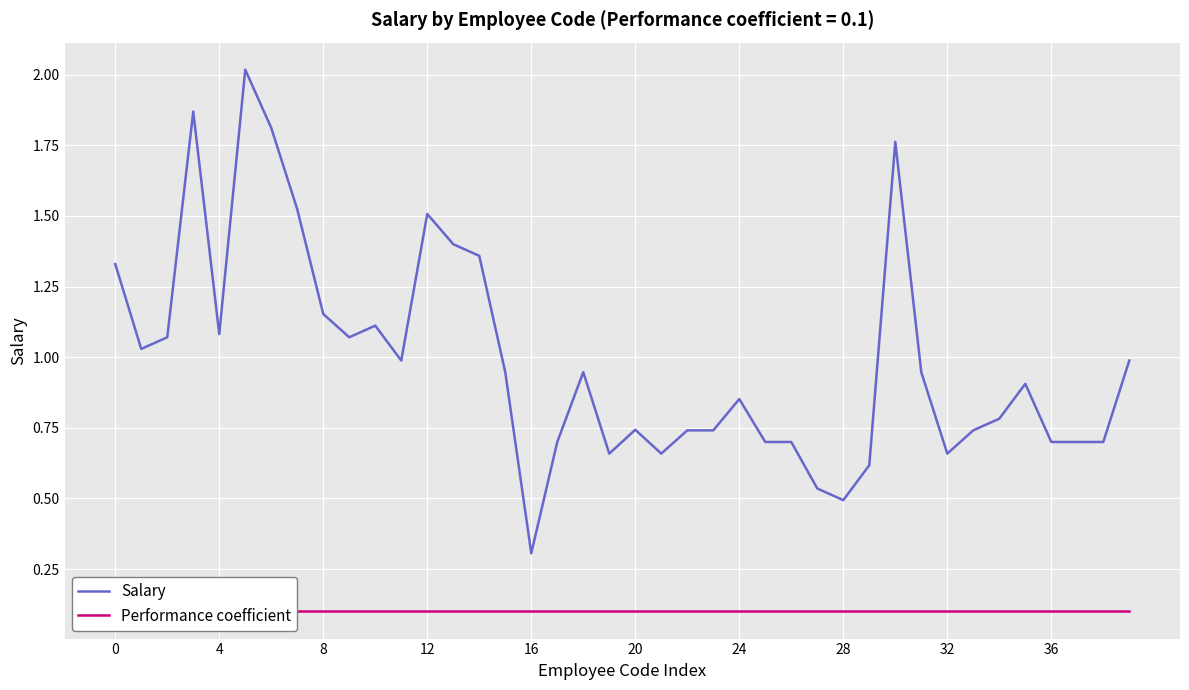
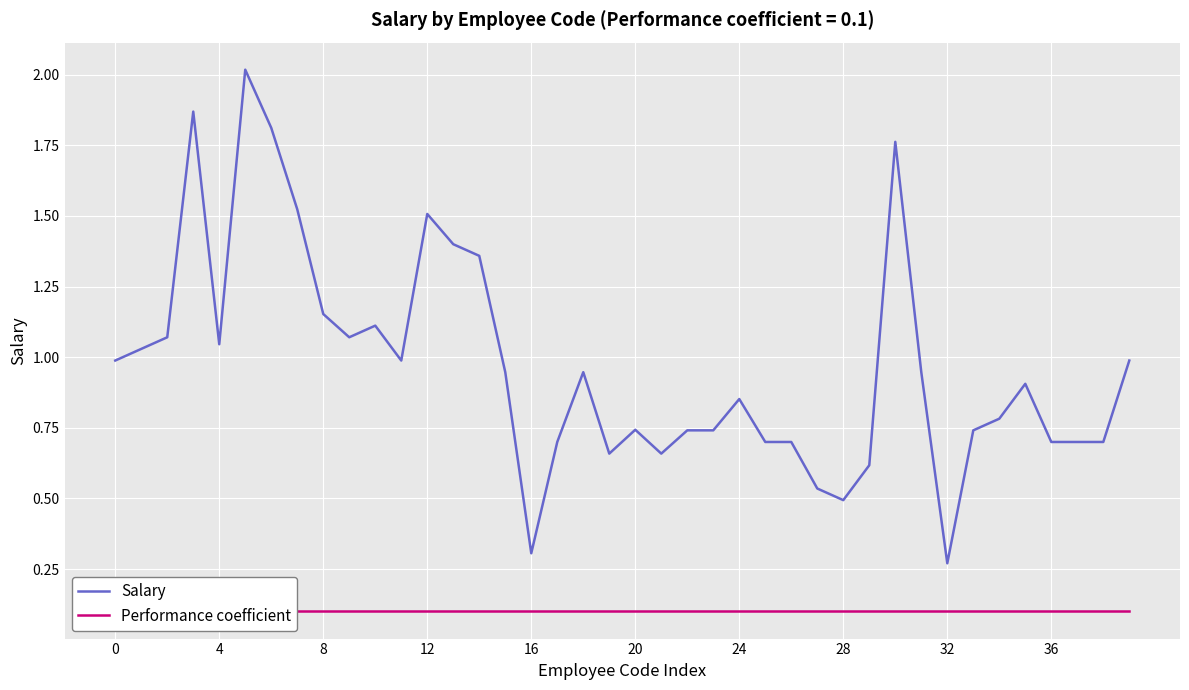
Salary, 0: 1.33 -> 0.99
Salary, 4: 1.08 -> 1.05
Salary, 32: 0.66 -> 0.27
